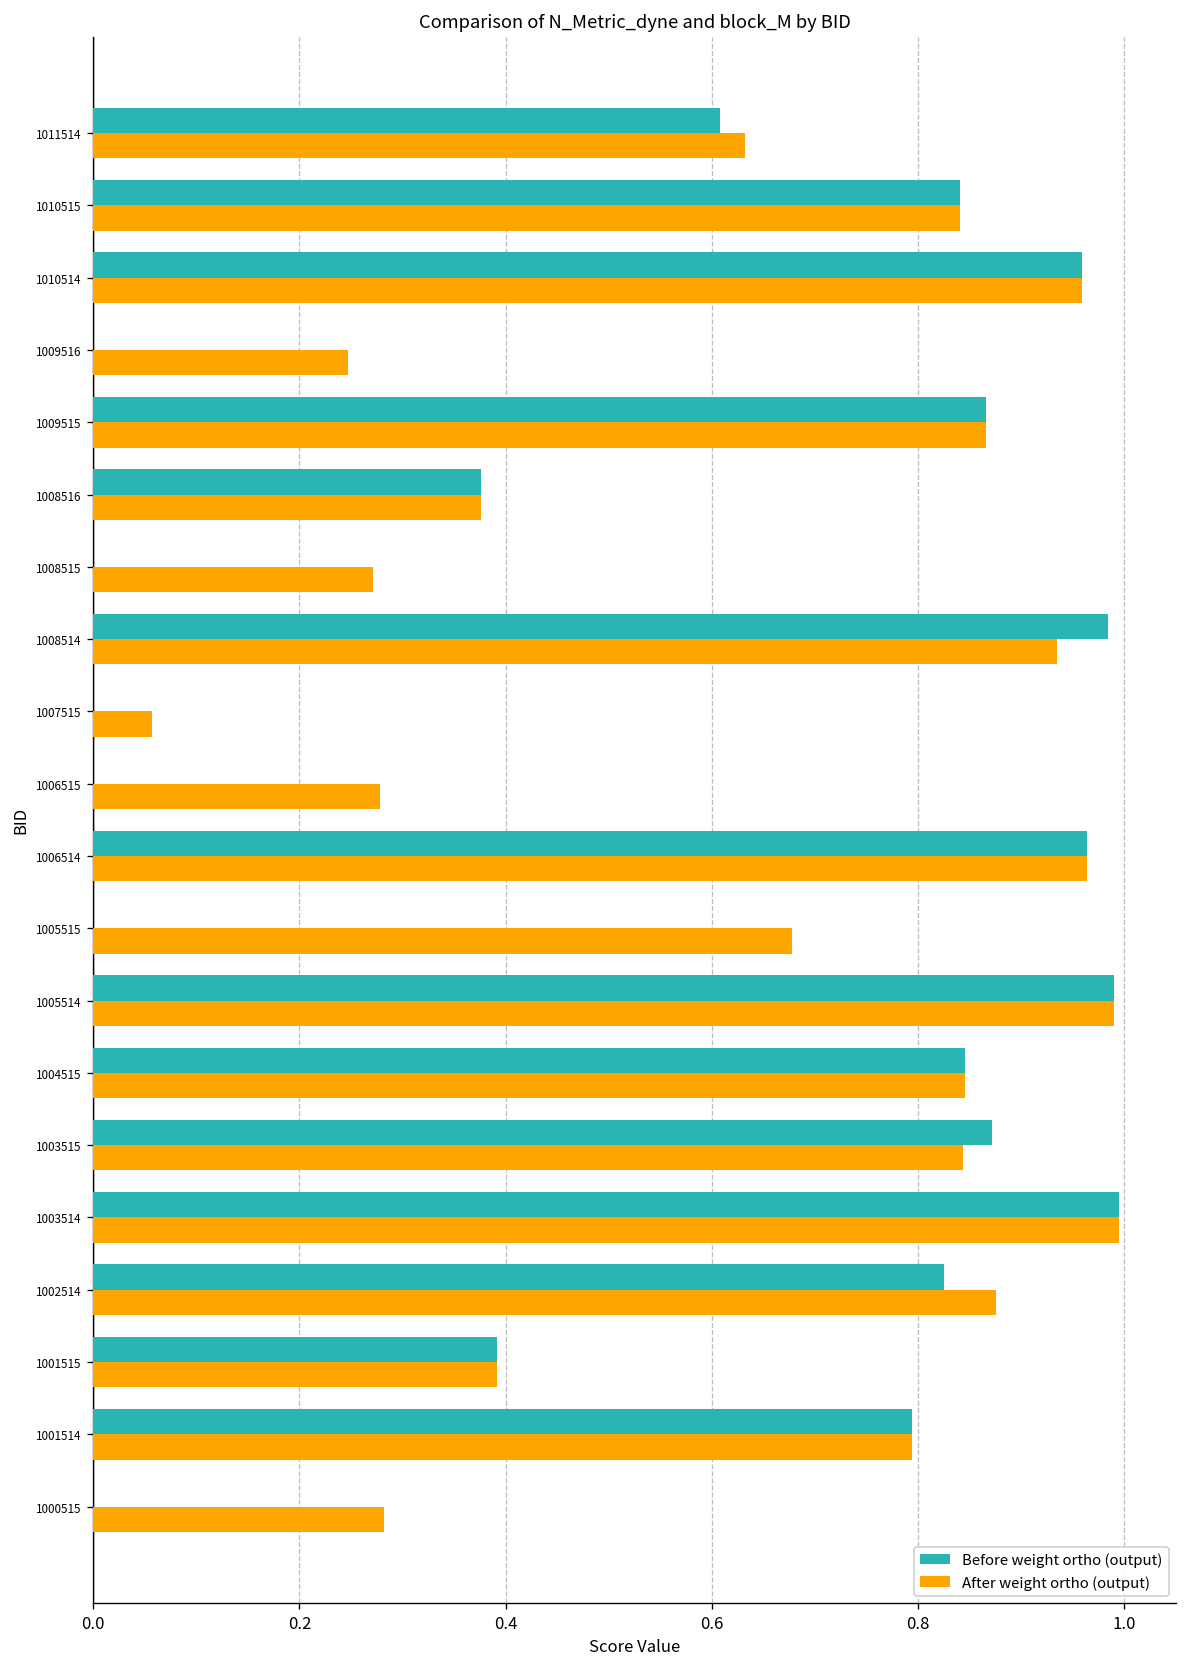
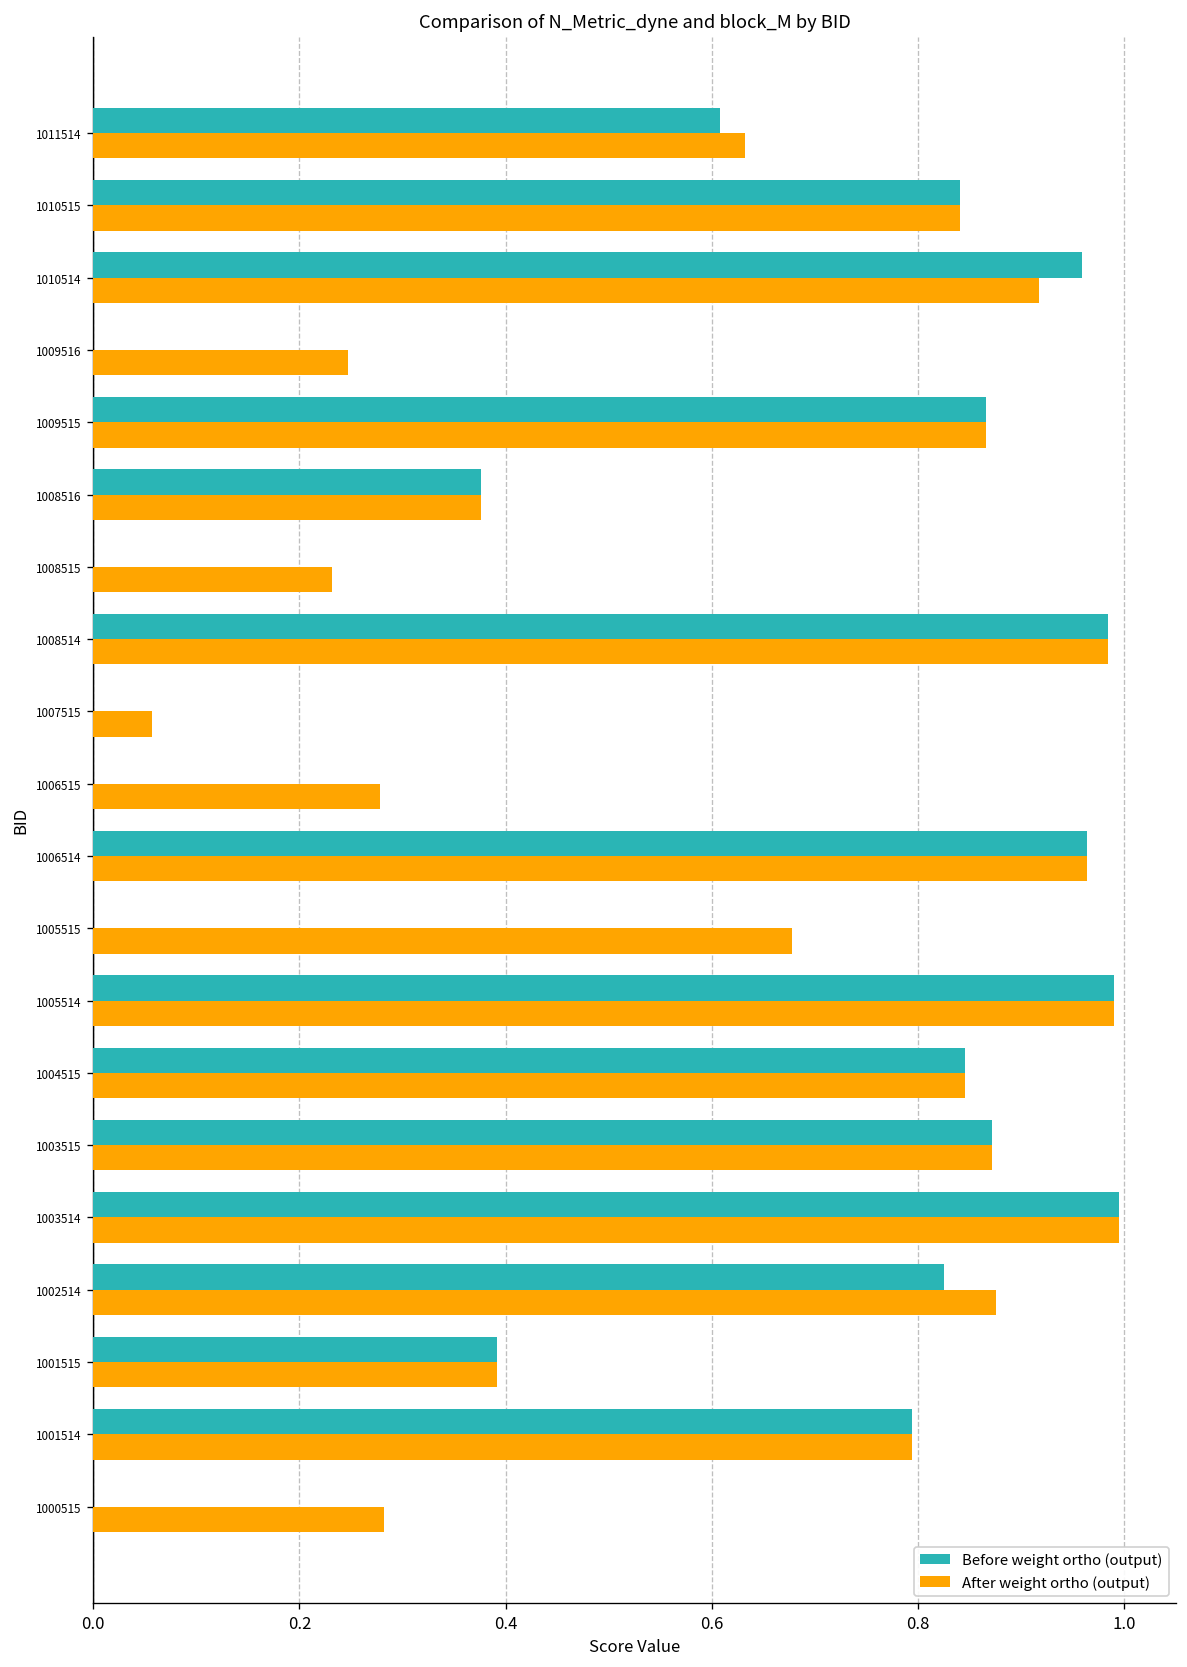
After weight ortho (output), 1010514: 0.96 -> 0.92
After weight ortho (output), 1008515: 0.27 -> 0.23
After weight ortho (output), 1008514: 0.93 -> 0.98
After weight ortho (output), 1003515: 0.84 -> 0.87
